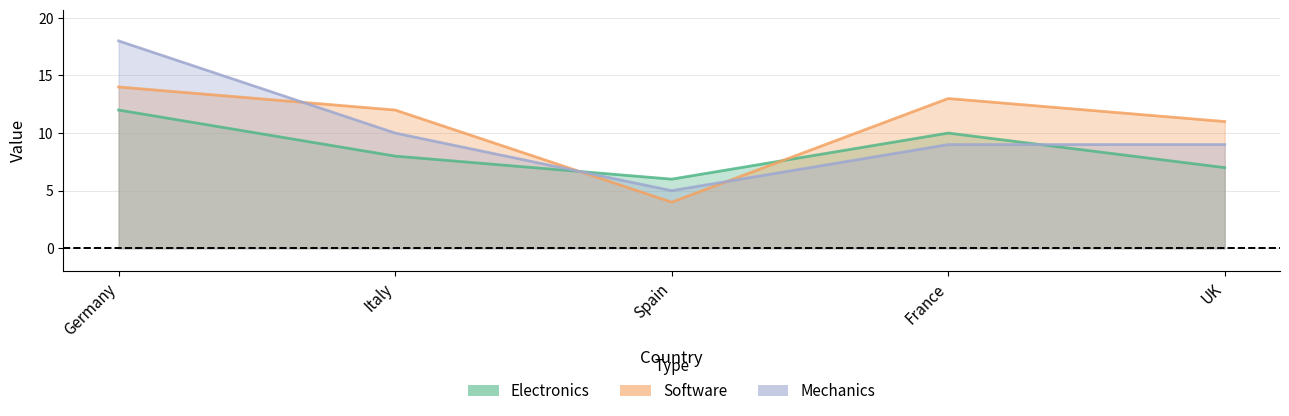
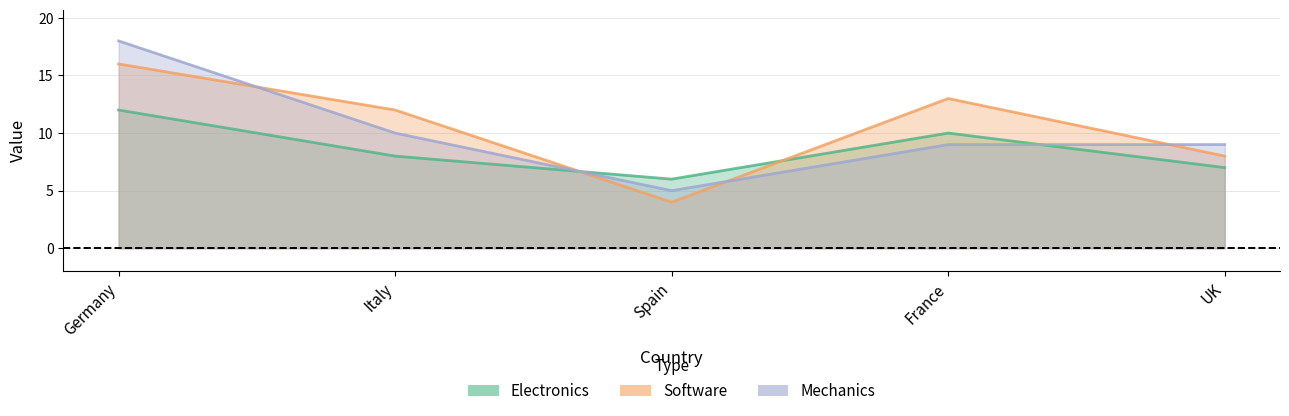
Software, Germany: 14 -> 16
Software, UK: 11 -> 8
